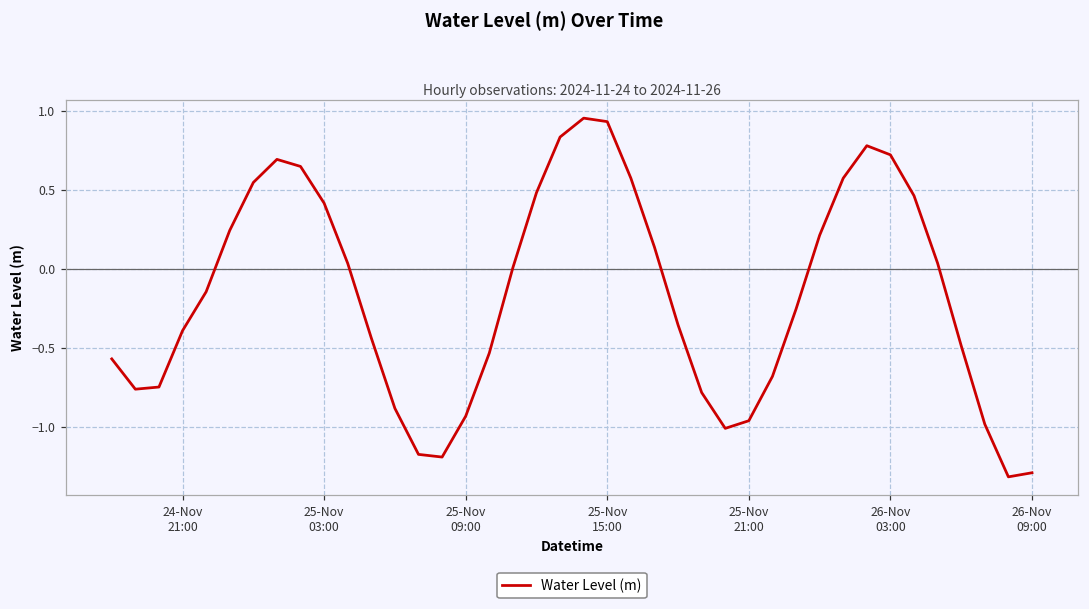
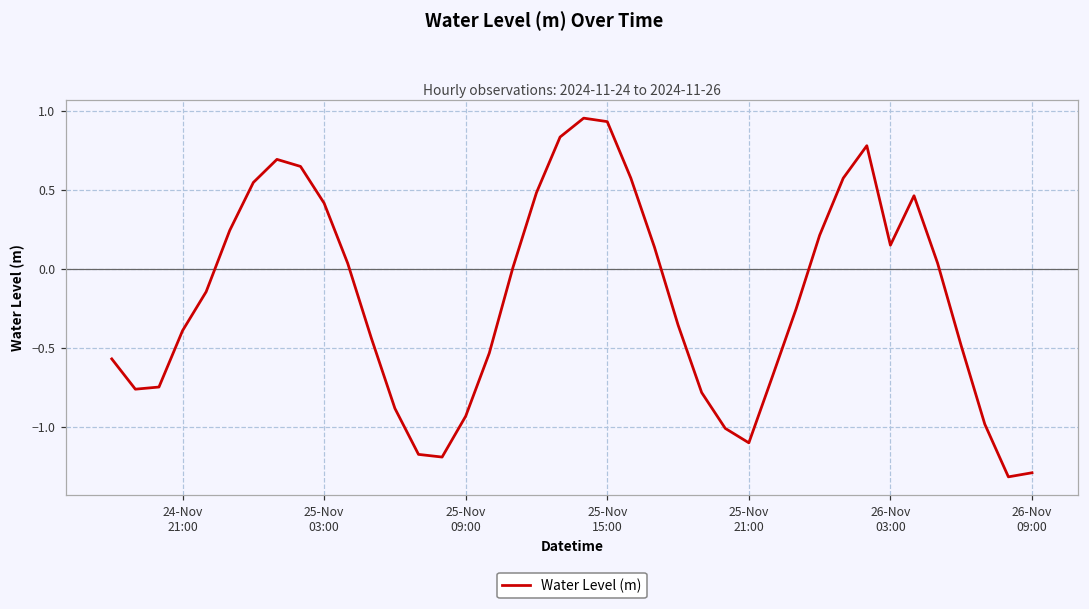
25-Nov 21:00: -0.96 -> -1.10
26-Nov 03:00: 0.72 -> 0.15
